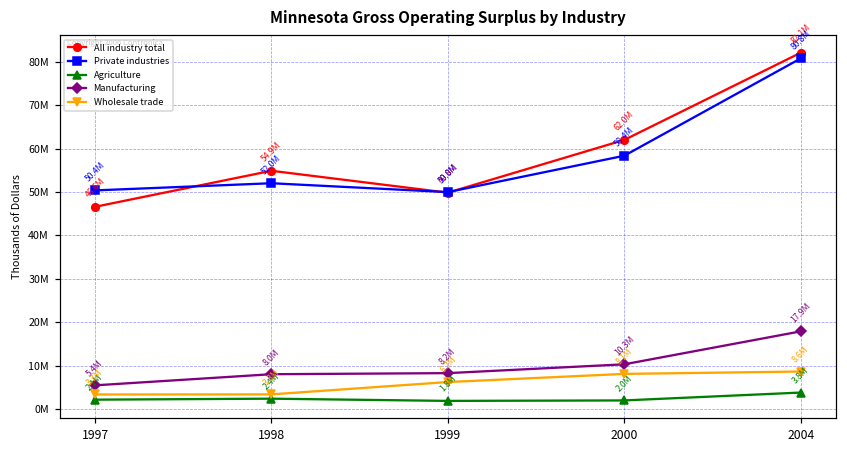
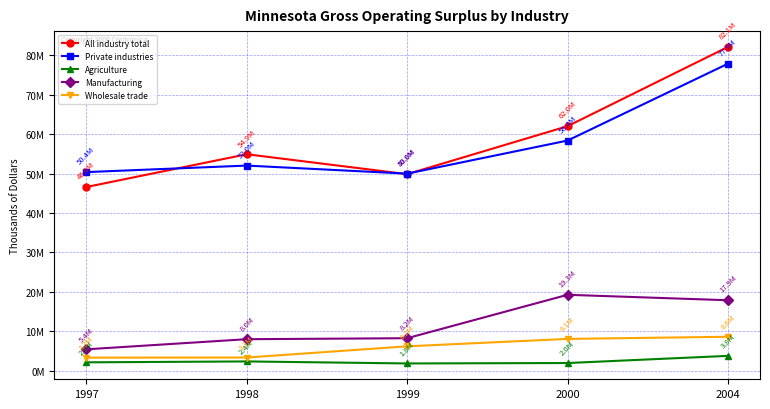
Manufacturing, 2000: 10.3M -> 19.3M
Private industries, 2004: 80.8M -> 77.9M
